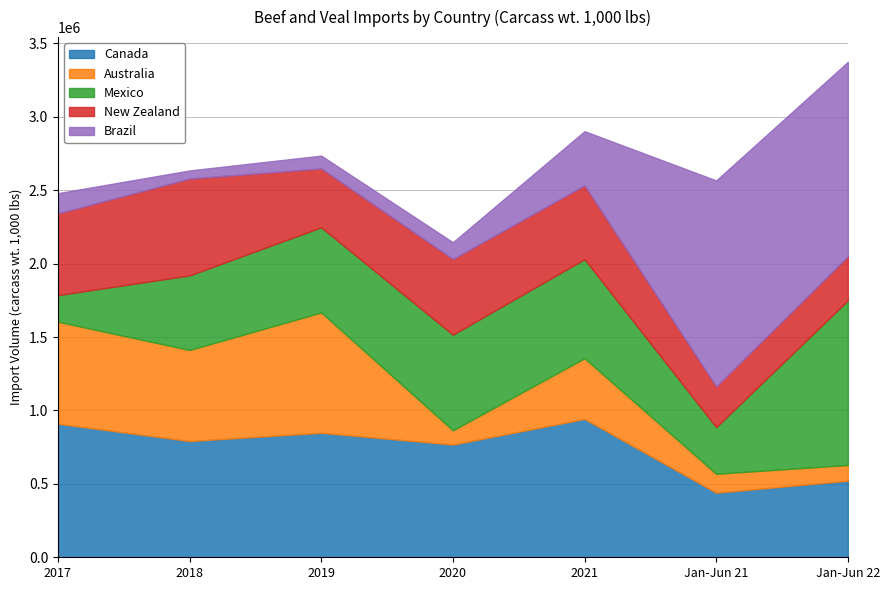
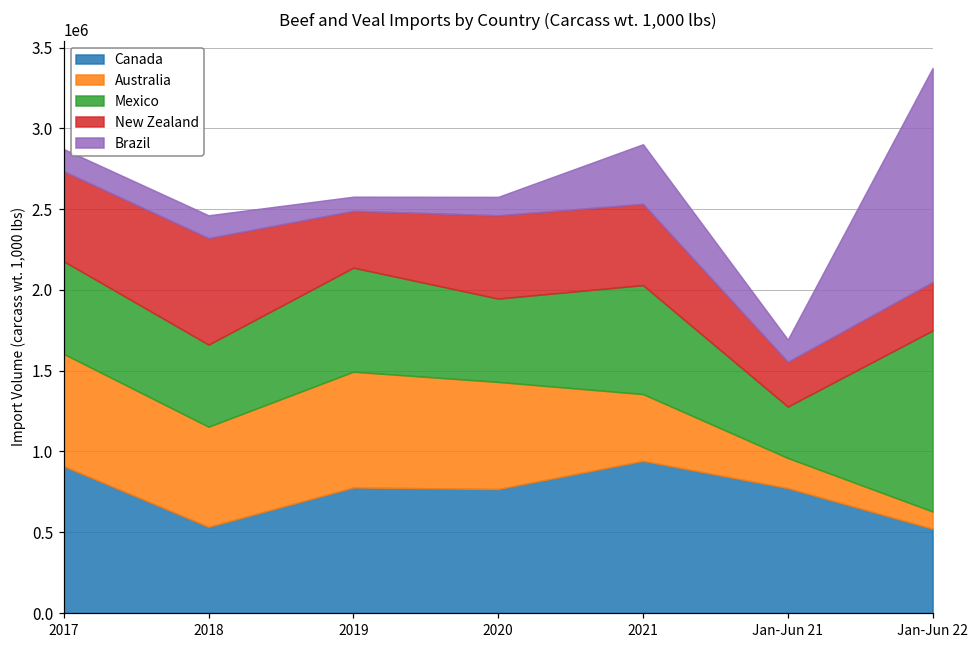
Mexico, 2017: 180000 -> 570000
Canada, 2018: 790000 -> 530000
Brazil, 2018: 60000 -> 140000
Canada, 2019: 850000 -> 780000
Australia, 2019: 820000 -> 720000
Mexico, 2019: 580000 -> 640000
New Zealand, 2019: 400000 -> 350000
Australia, 2020: 100000 -> 660000
Mexico, 2020: 650000 -> 520000
Canada, Jan-Jun 21: 440000 -> 770000
Australia, Jan-Jun 21: 130000 -> 190000
Brazil, Jan-Jun 21: 1400000 -> 140000
